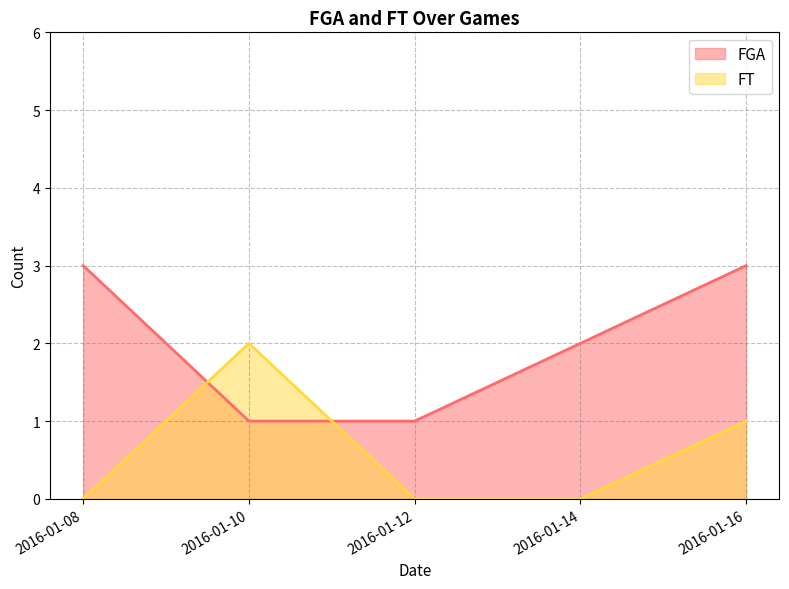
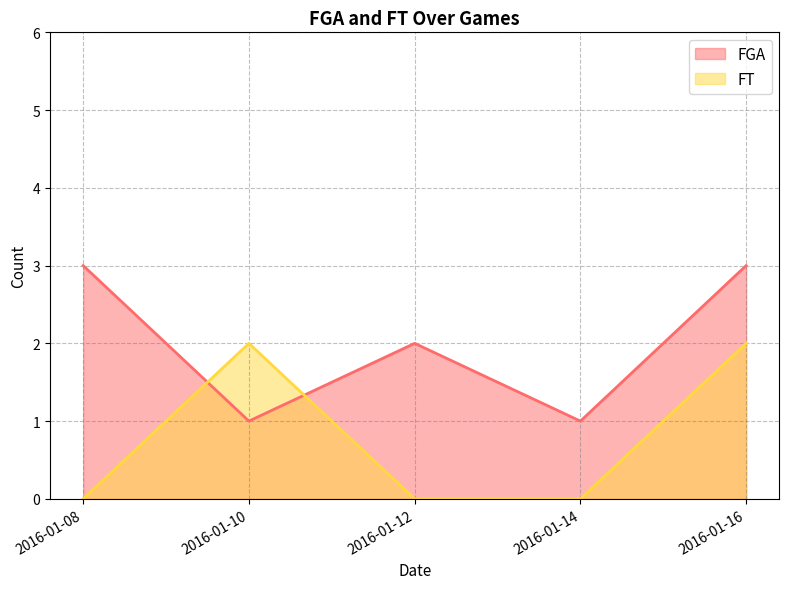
FGA, 2016-01-12: 1 -> 2
FGA, 2016-01-14: 2 -> 1
FT, 2016-01-16: 1 -> 2
